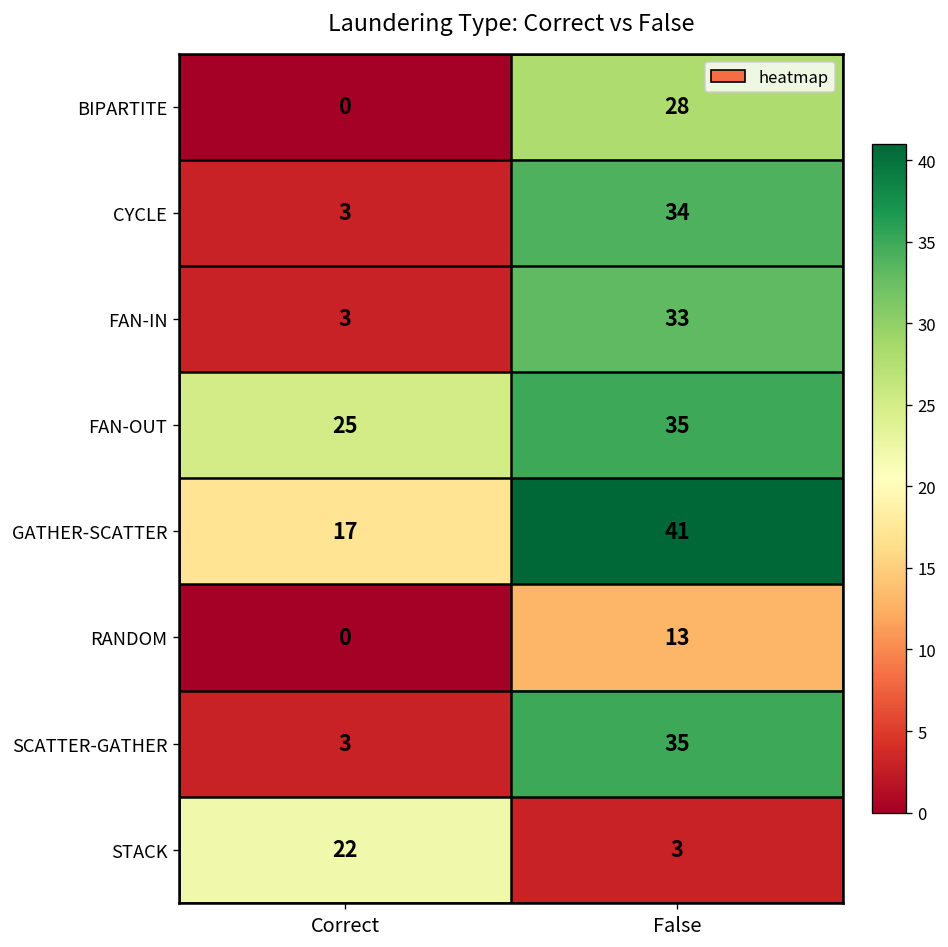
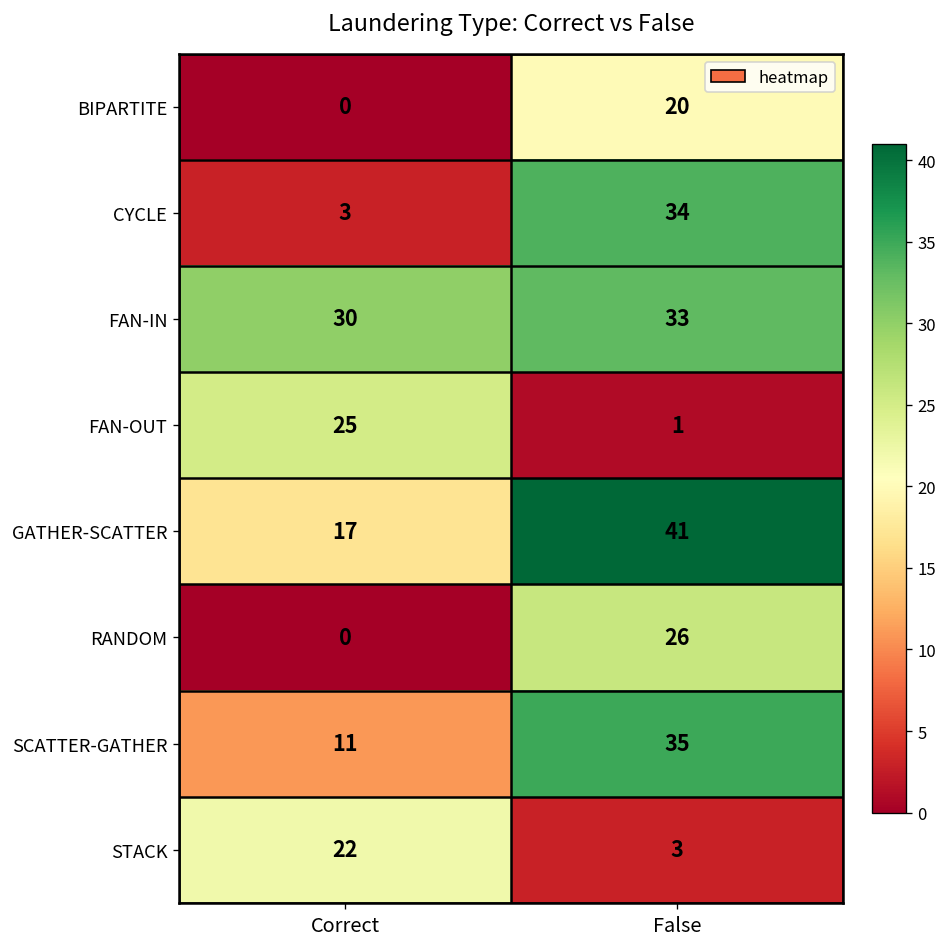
BIPARTITE, False: 28 -> 20
FAN-IN, Correct: 3 -> 30
FAN-OUT, False: 35 -> 1
RANDOM, False: 13 -> 26
SCATTER-GATHER, Correct: 3 -> 11
